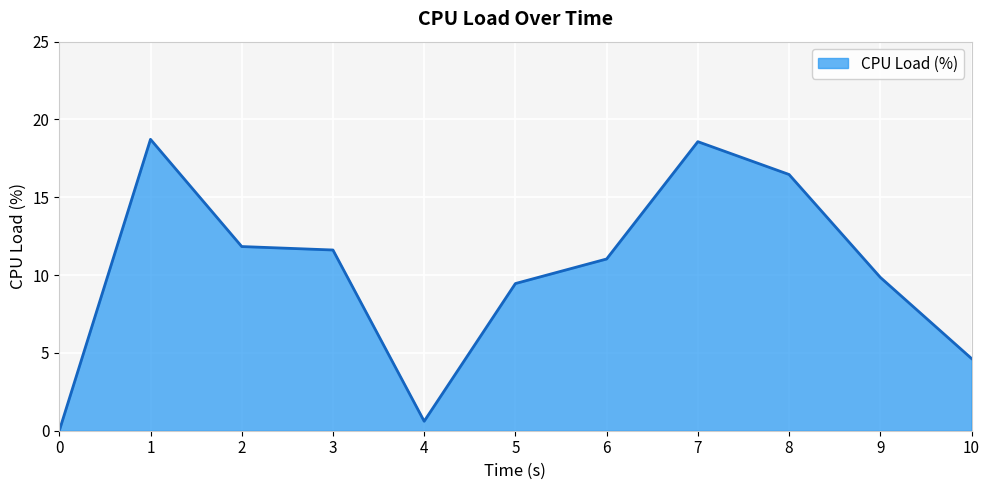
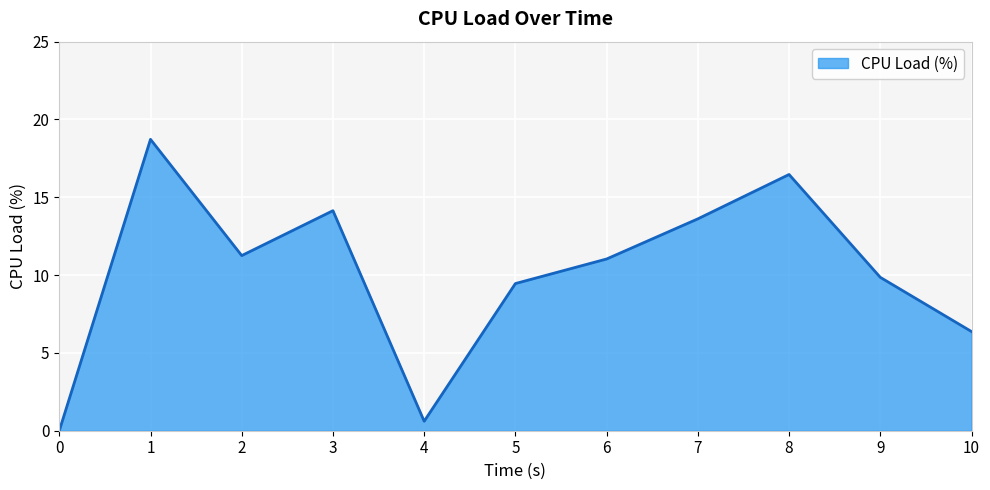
2: 11.8 -> 11.3
3: 11.6 -> 14.1
7: 18.6 -> 13.6
10: 4.6 -> 6.4
